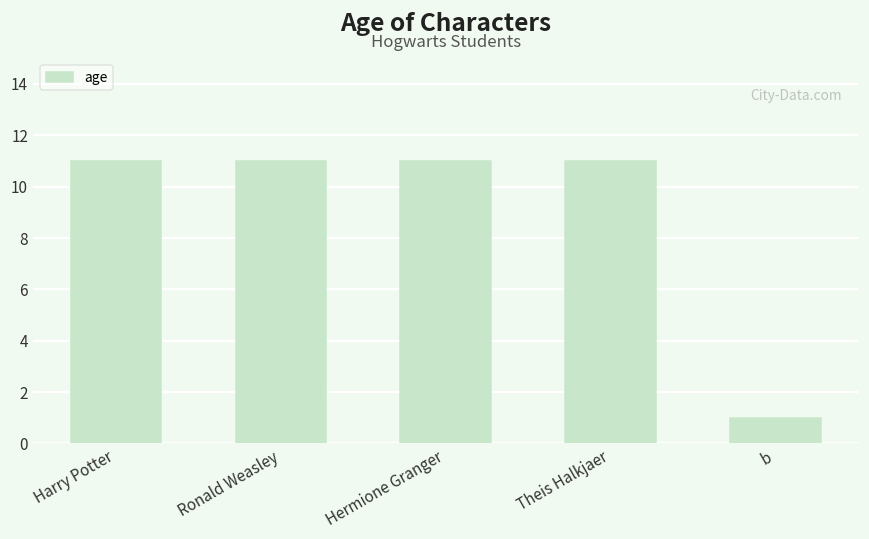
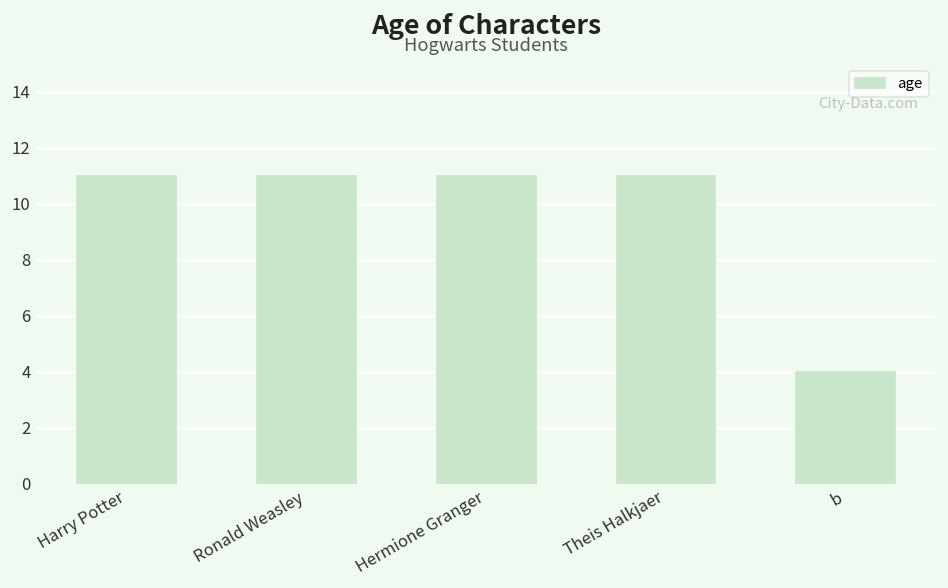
b: 1 -> 4
